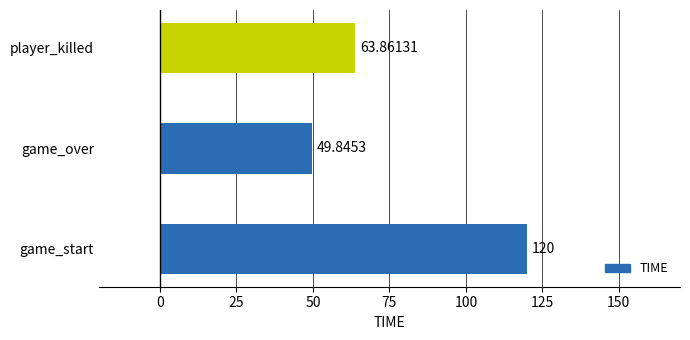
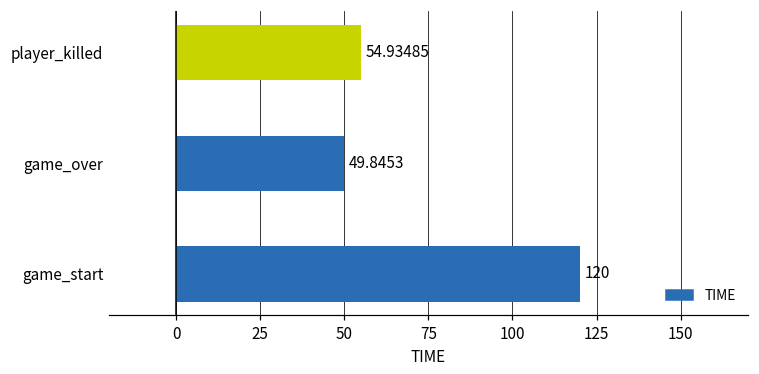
player_killed: 63.86131 -> 54.93485
